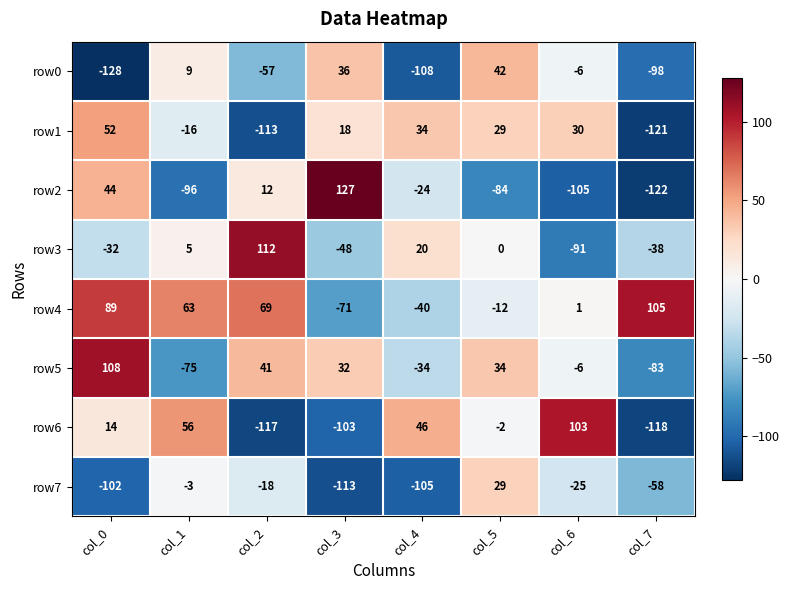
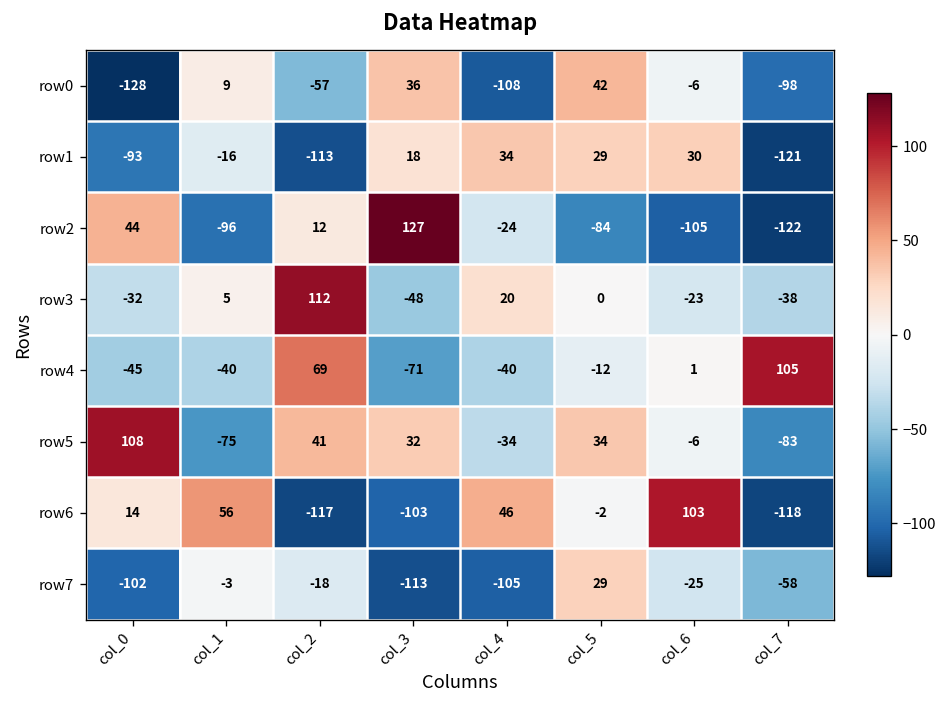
row1, col_0: 52 -> -93
row3, col_6: -91 -> -23
row4, col_0: 89 -> -45
row4, col_1: 63 -> -40
